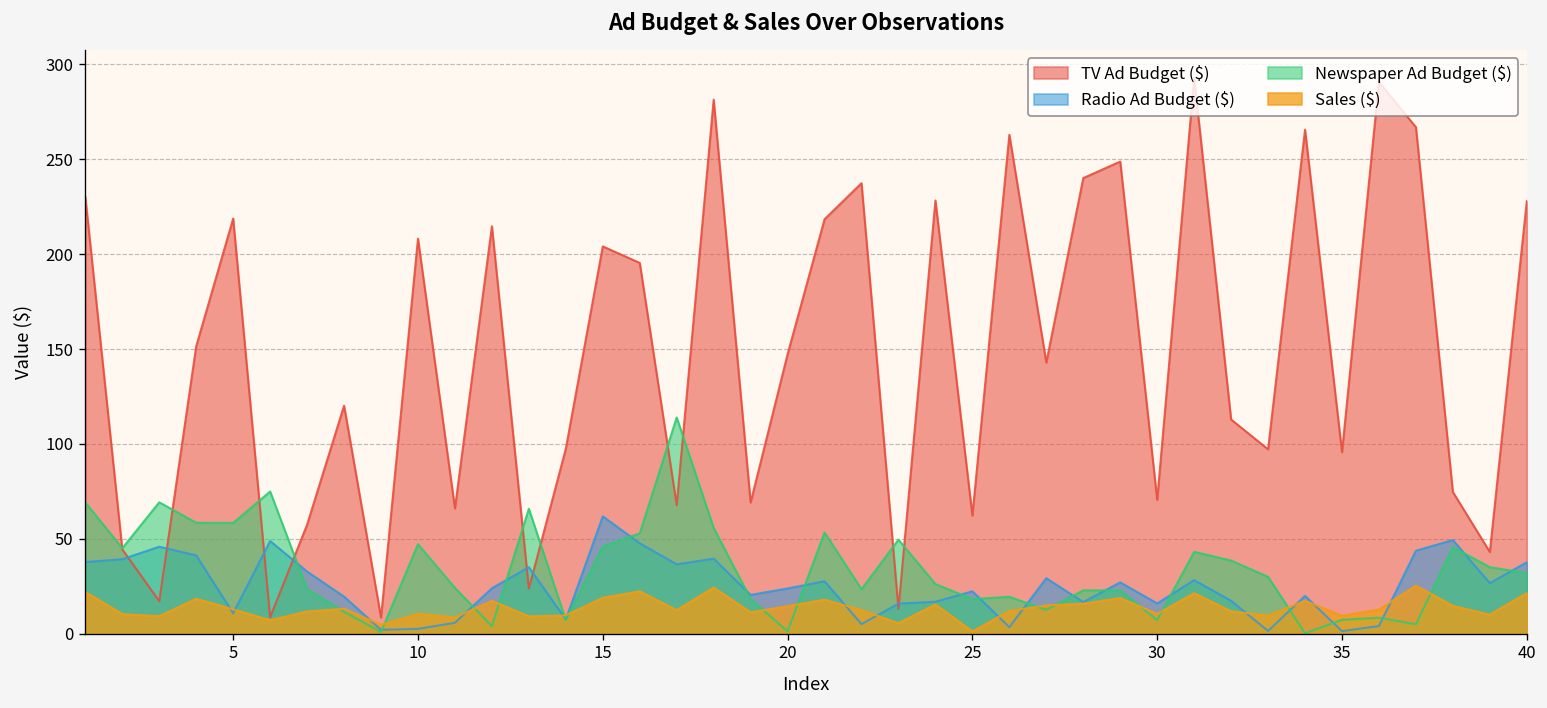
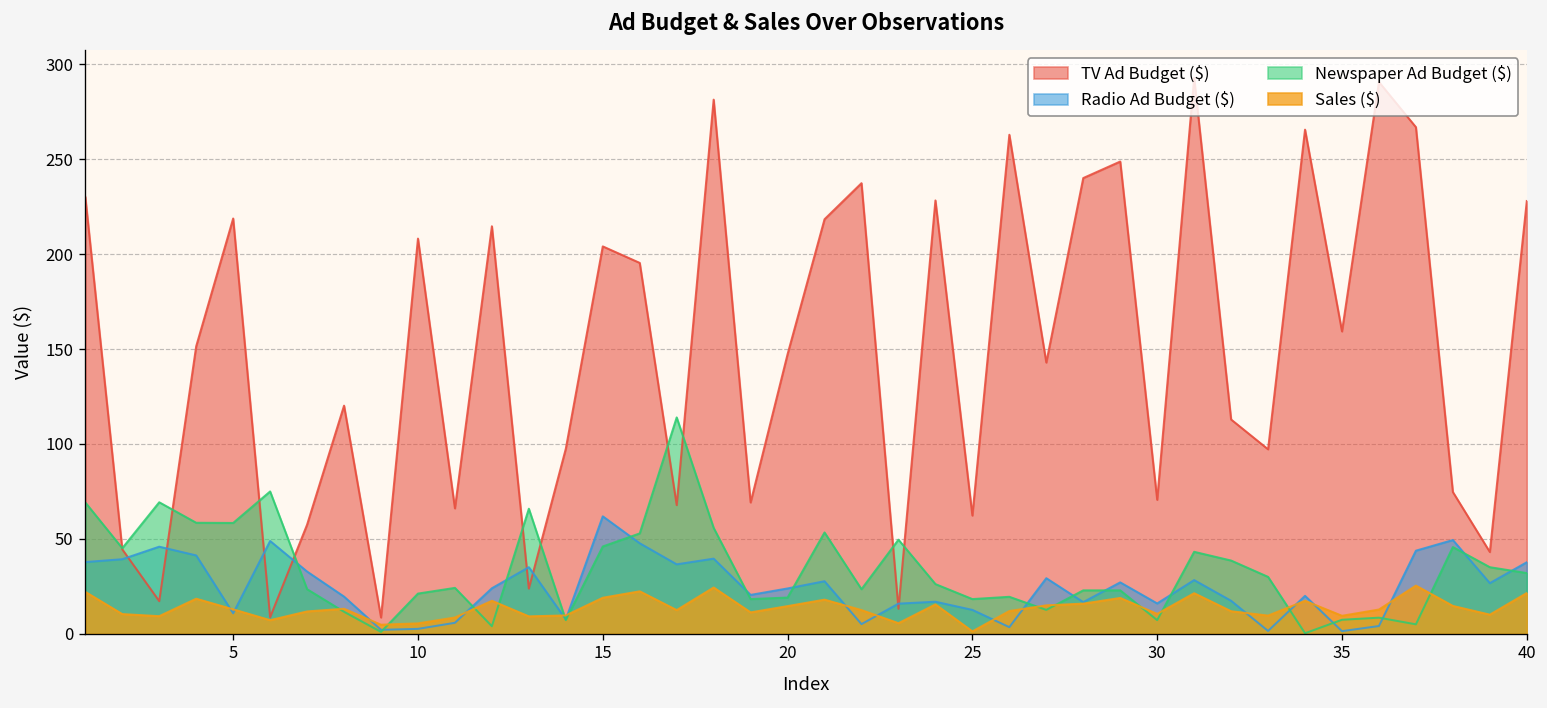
Newspaper Ad Budget ($), 10: 47 -> 21
Sales ($), 10: 11 -> 6
Newspaper Ad Budget ($), 20: 1 -> 19
Radio Ad Budget ($), 25: 22 -> 13
TV Ad Budget ($), 35: 96 -> 159
